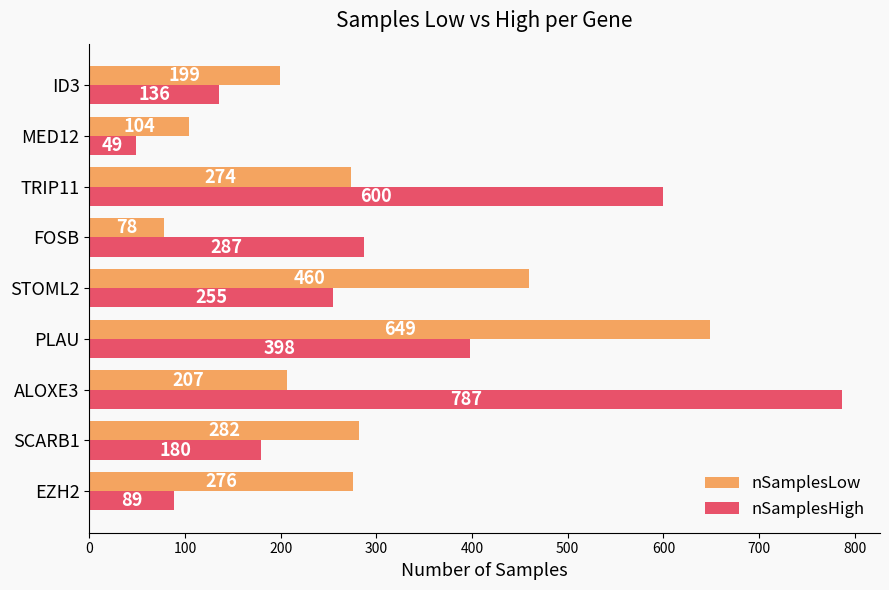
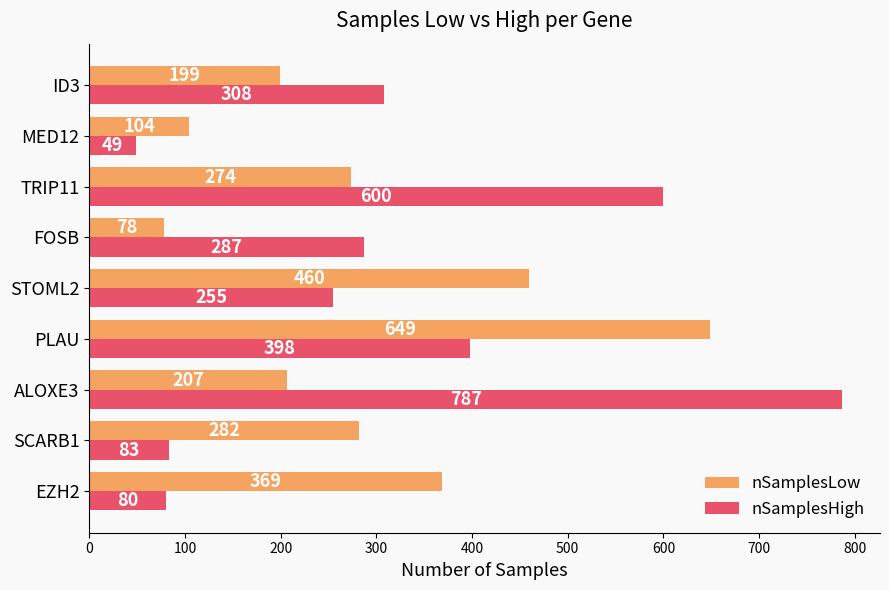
nSamplesHigh, ID3: 136 -> 308
nSamplesHigh, SCARB1: 180 -> 83
nSamplesLow, EZH2: 276 -> 369
nSamplesHigh, EZH2: 89 -> 80
